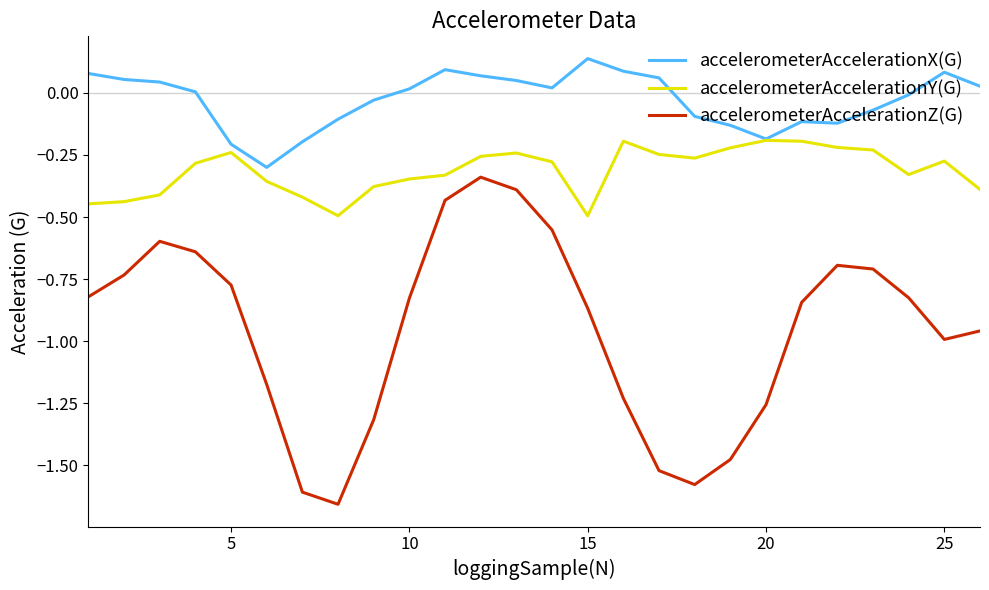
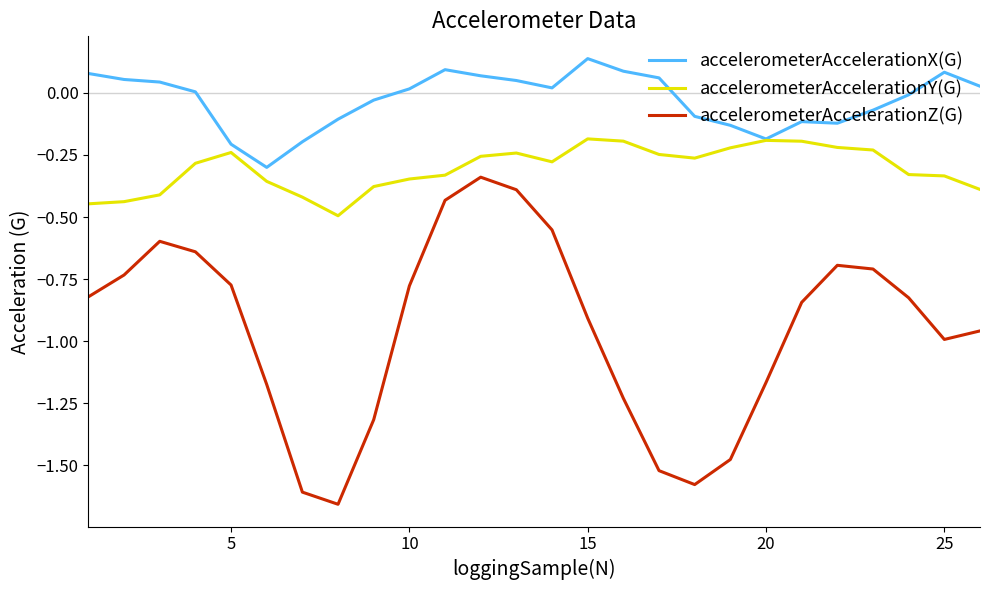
accelerometerAccelerationZ(G), 10: -0.83 -> -0.78
accelerometerAccelerationY(G), 15: -0.50 -> -0.19
accelerometerAccelerationZ(G), 15: -0.87 -> -0.91
accelerometerAccelerationZ(G), 20: -1.26 -> -1.17
accelerometerAccelerationY(G), 25: -0.27 -> -0.33
